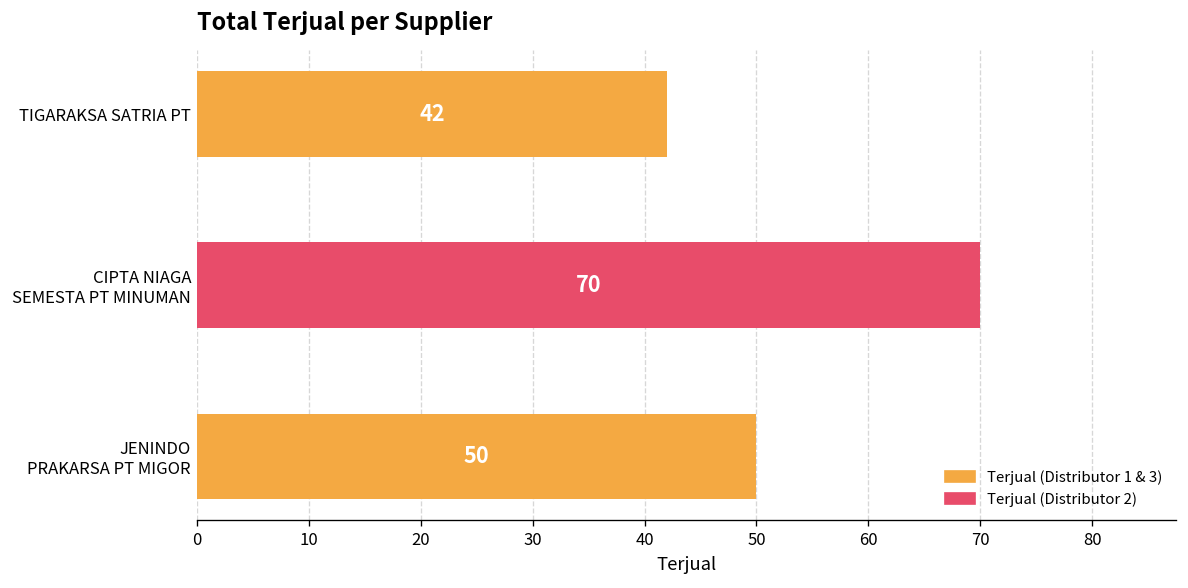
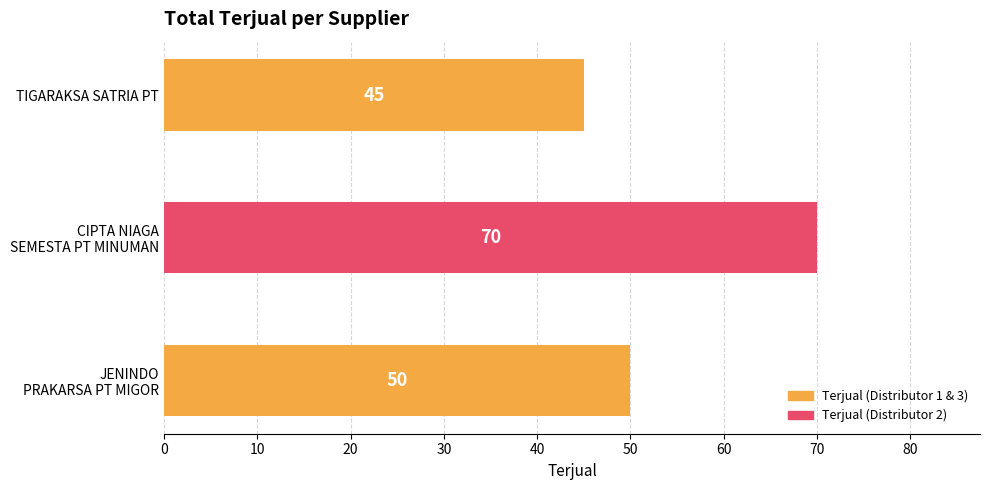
TIGARAKSA SATRIA PT: 42 -> 45
